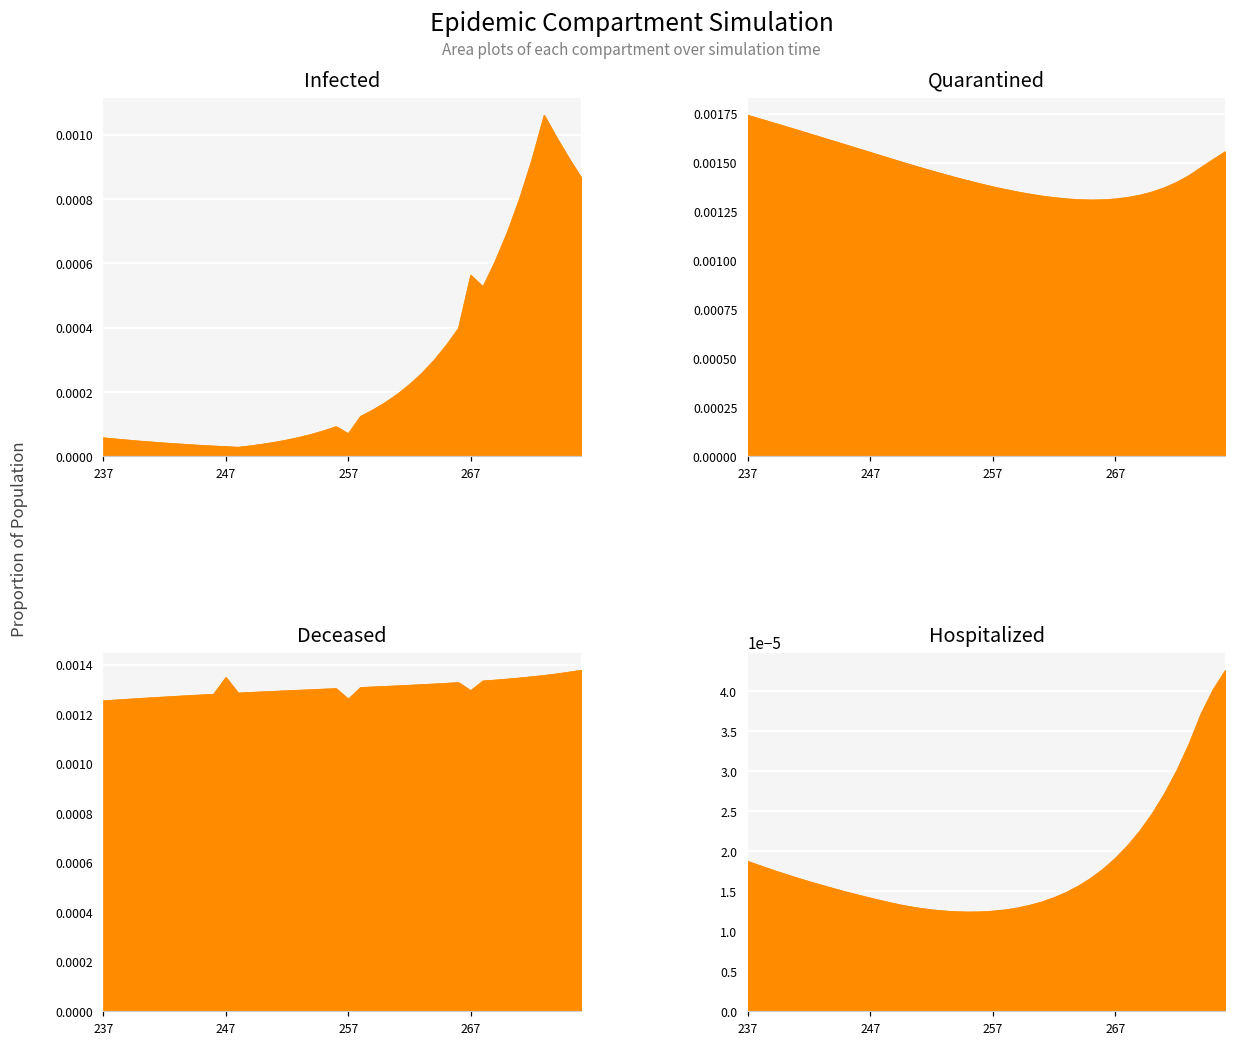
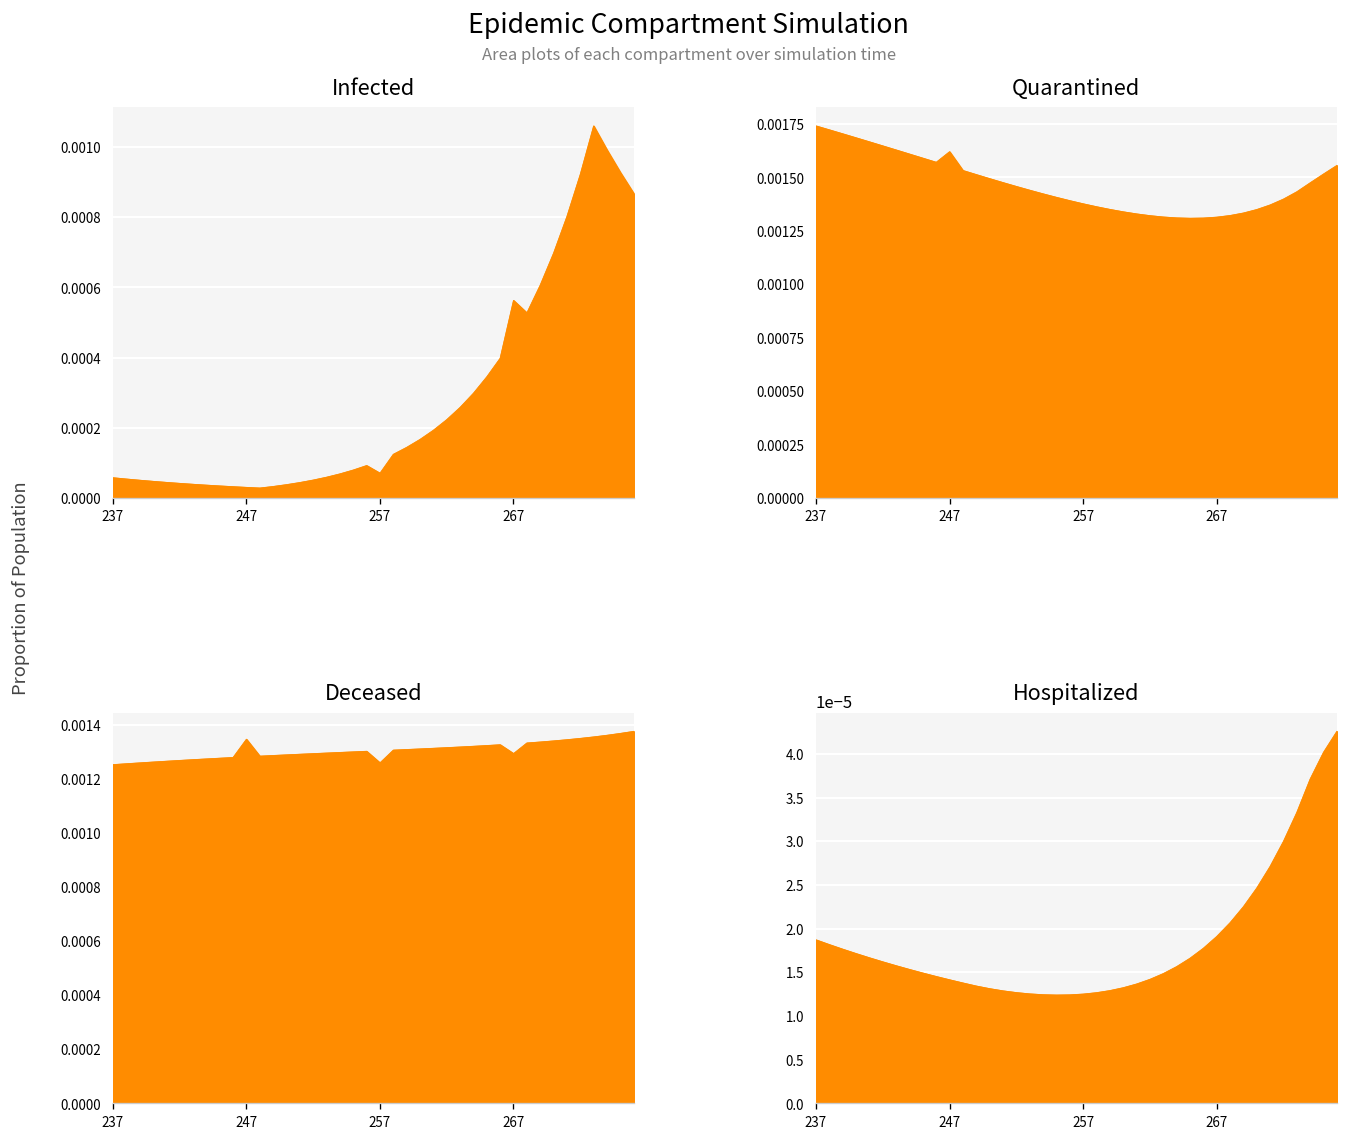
Quarantined, 247: 0.00155 -> 0.00162
